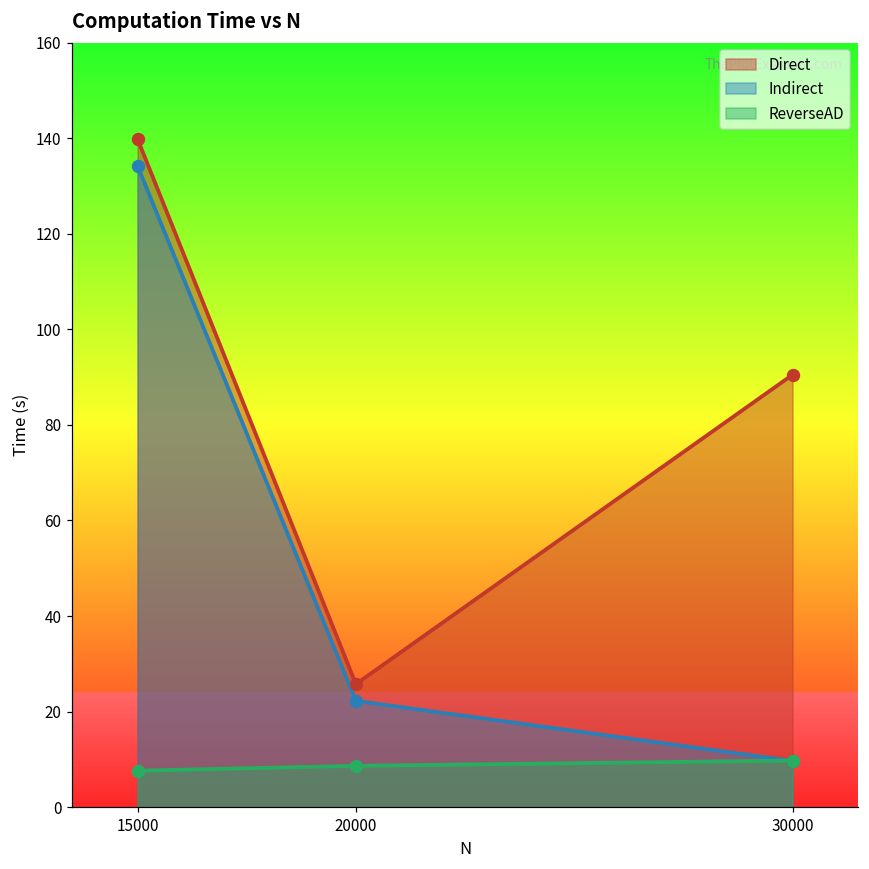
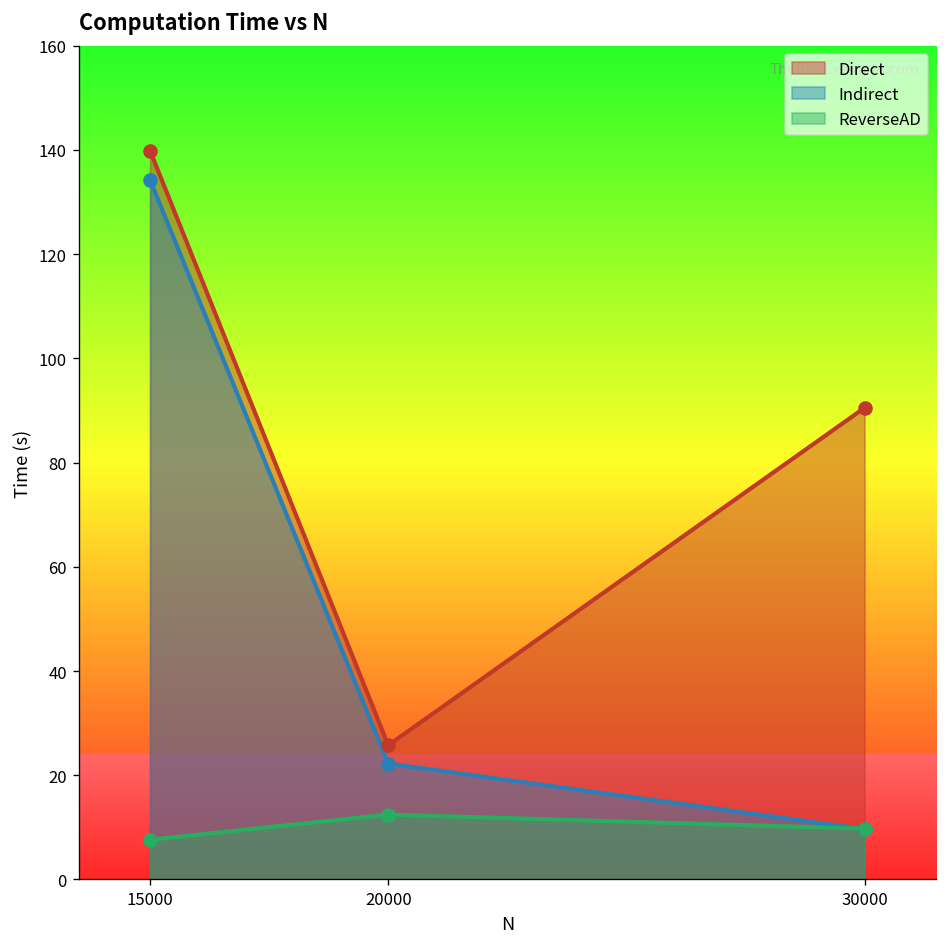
ReverseAD, 20000: 9 -> 12
